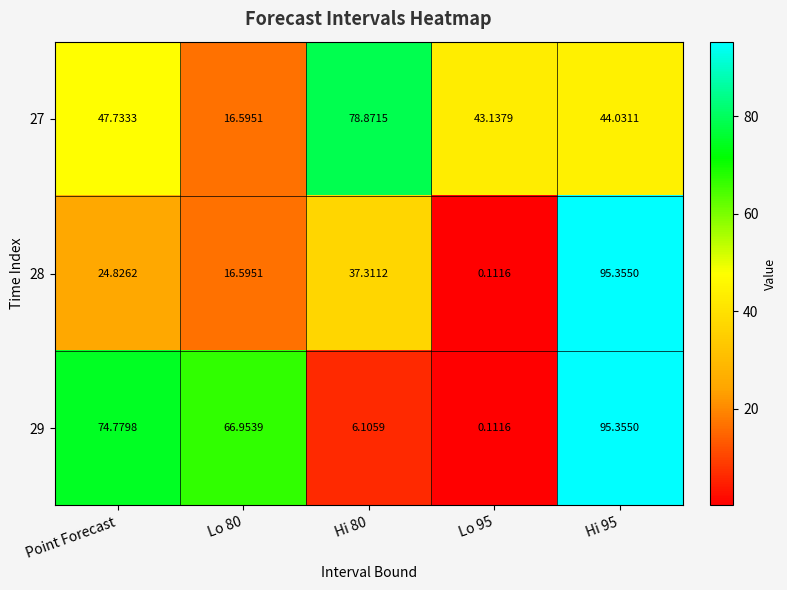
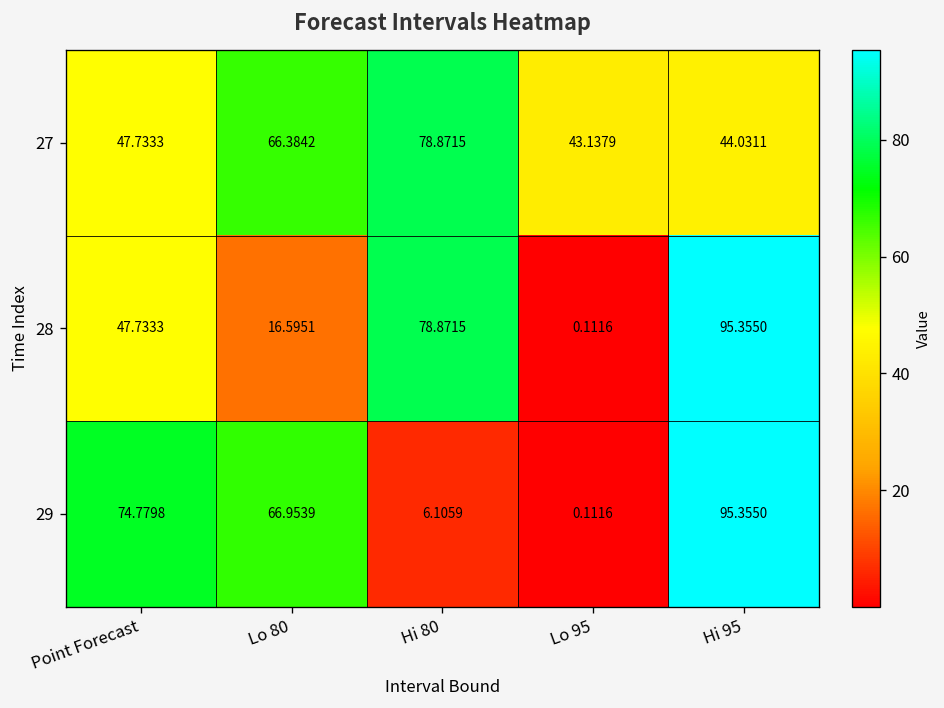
27, Lo 80: 16.5951 -> 66.3842
28, Point Forecast: 24.8262 -> 47.7333
28, Hi 80: 37.3112 -> 78.8715
